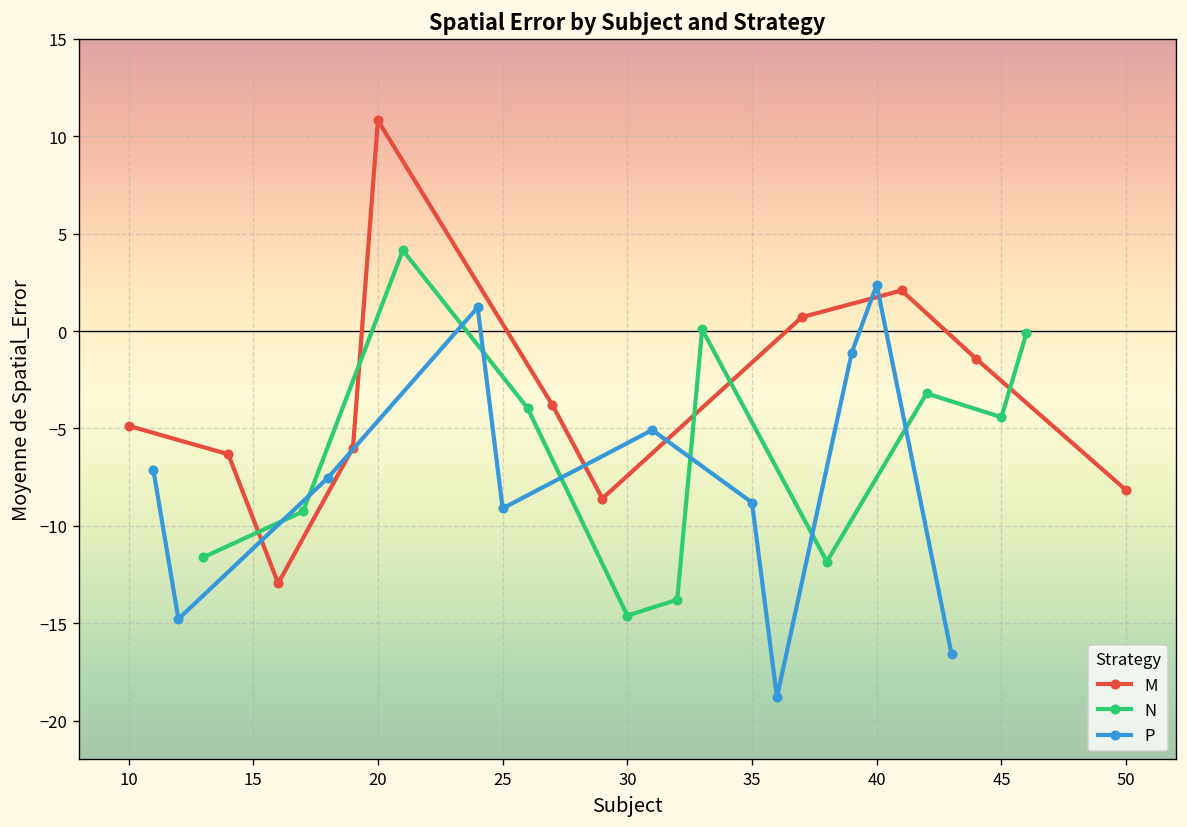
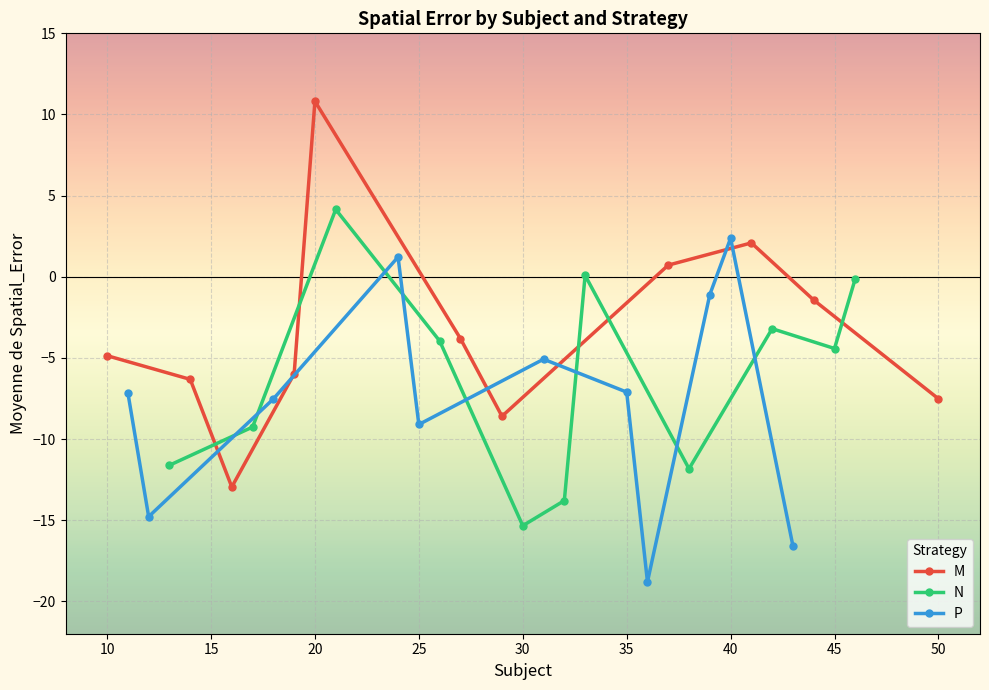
N, 30: -14.6 -> -15.3
P, 35: -8.8 -> -7.1
M, 50: -8.2 -> -7.5
